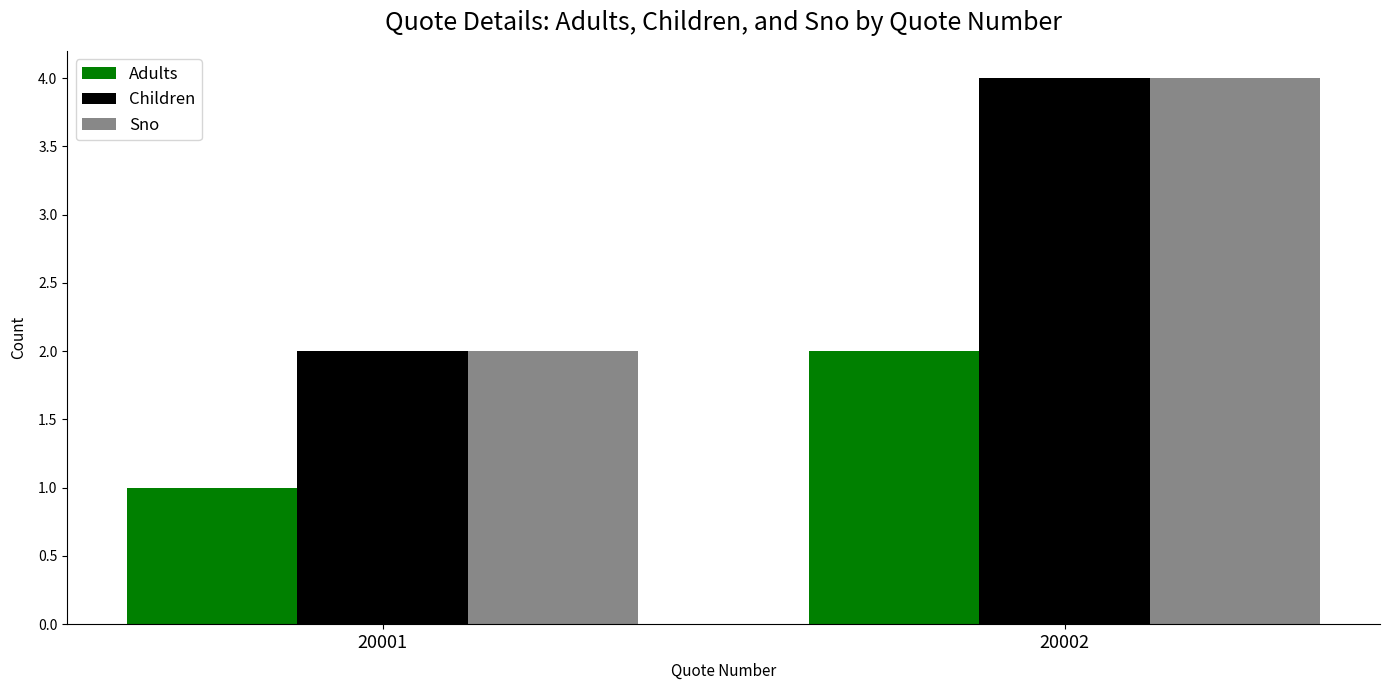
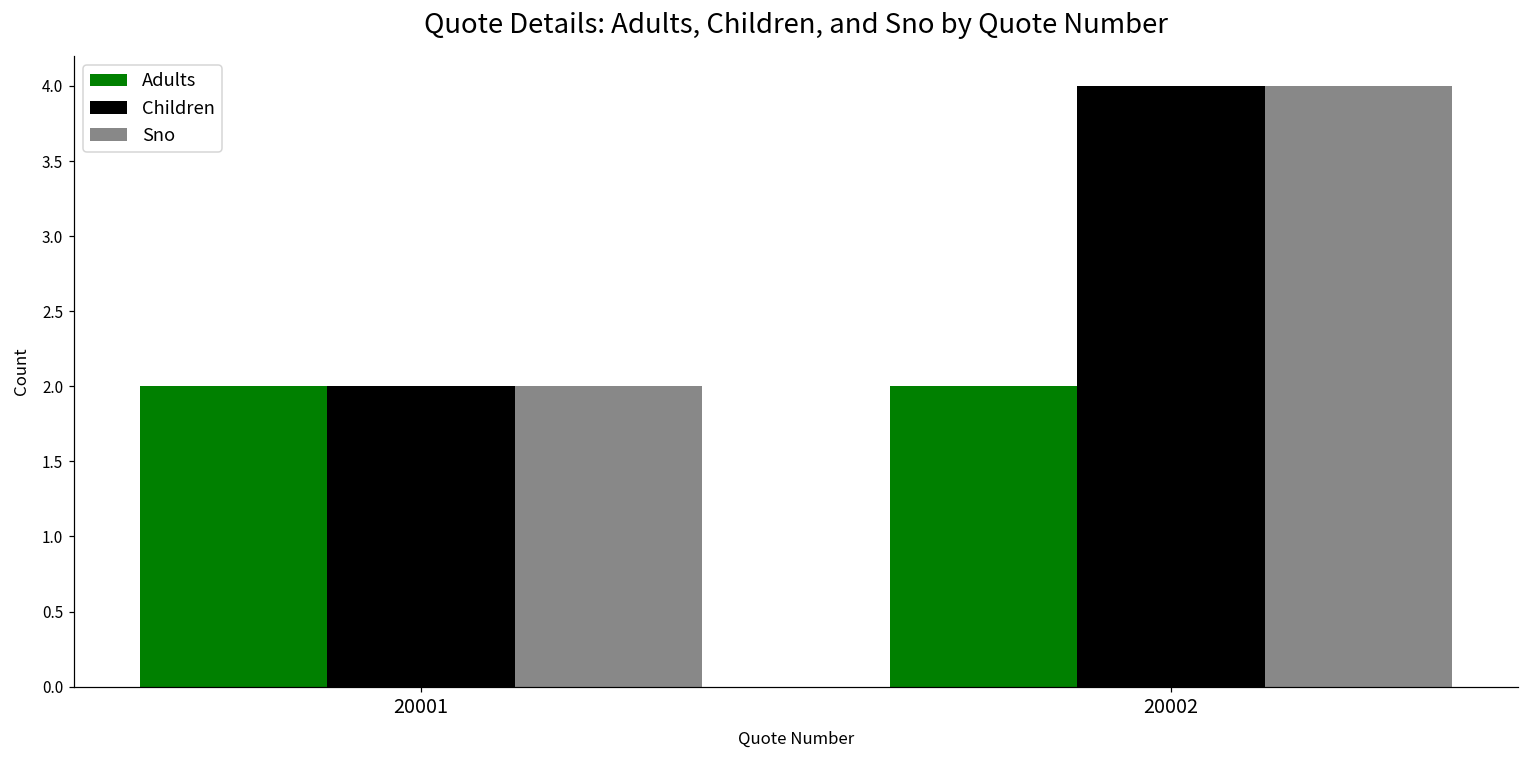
Adults, 20001: 1 -> 2
